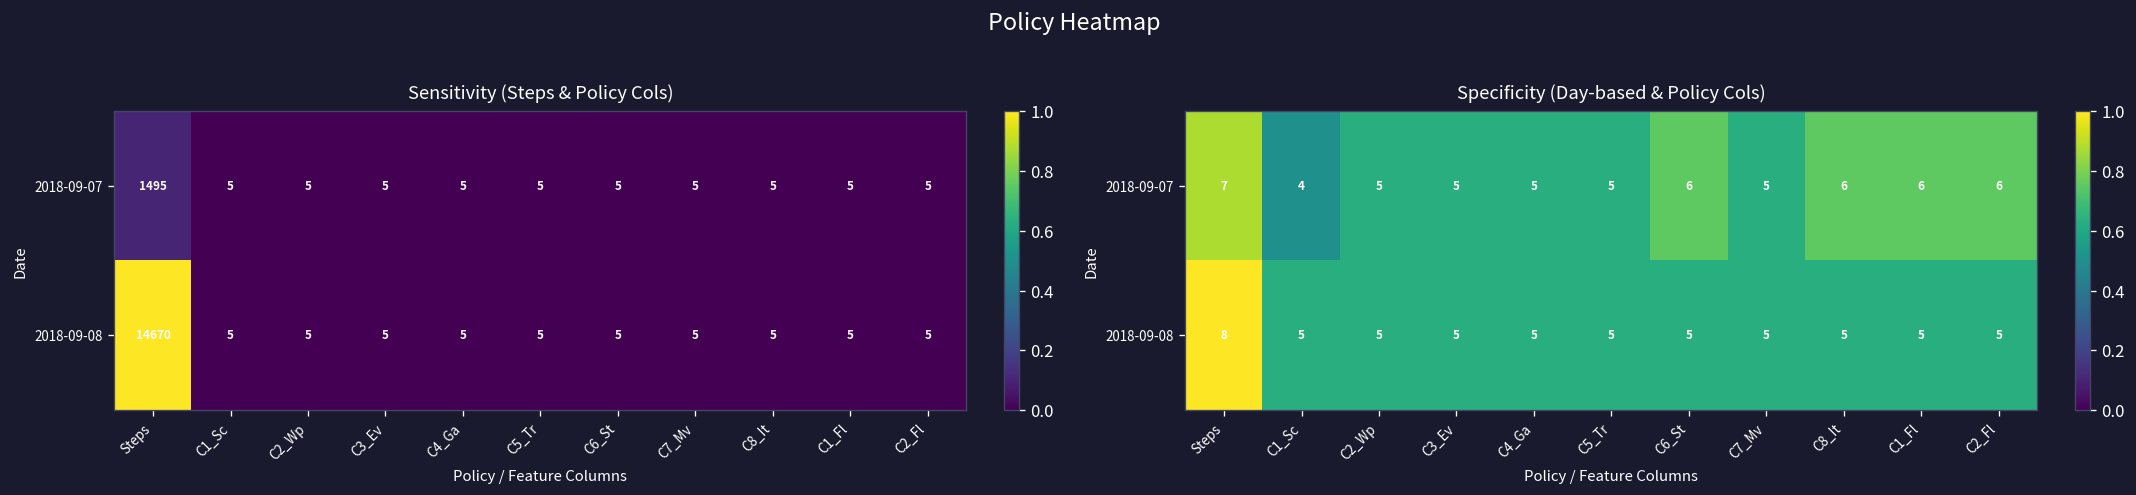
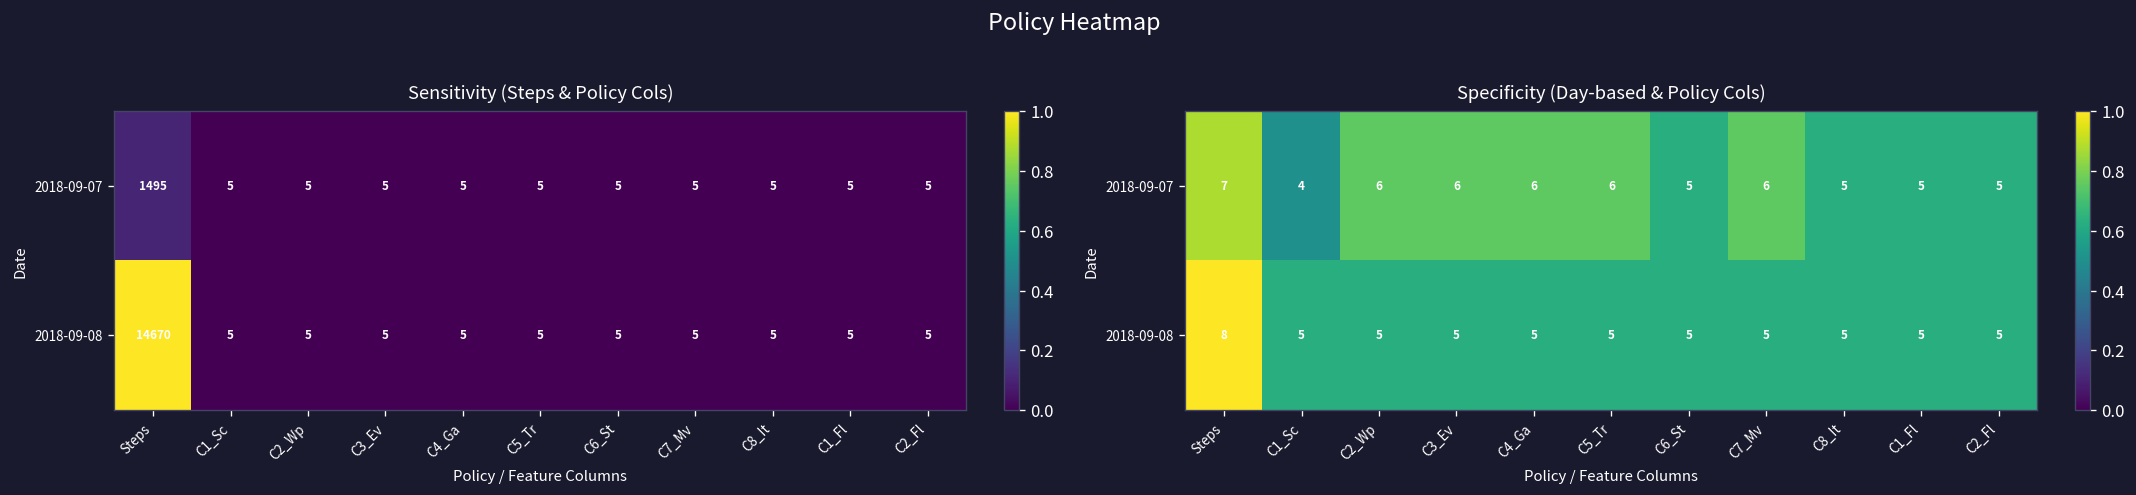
Specificity (Day-based & Policy Cols), 2018-09-07, C2_Wp: 5 -> 6
Specificity (Day-based & Policy Cols), 2018-09-07, C3_Ev: 5 -> 6
Specificity (Day-based & Policy Cols), 2018-09-07, C4_Ga: 5 -> 6
Specificity (Day-based & Policy Cols), 2018-09-07, C5_Tr: 5 -> 6
Specificity (Day-based & Policy Cols), 2018-09-07, C6_St: 6 -> 5
Specificity (Day-based & Policy Cols), 2018-09-07, C7_Mv: 5 -> 6
Specificity (Day-based & Policy Cols), 2018-09-07, C8_It: 6 -> 5
Specificity (Day-based & Policy Cols), 2018-09-07, C1_Fl: 6 -> 5
Specificity (Day-based & Policy Cols), 2018-09-07, C2_Fl: 6 -> 5
